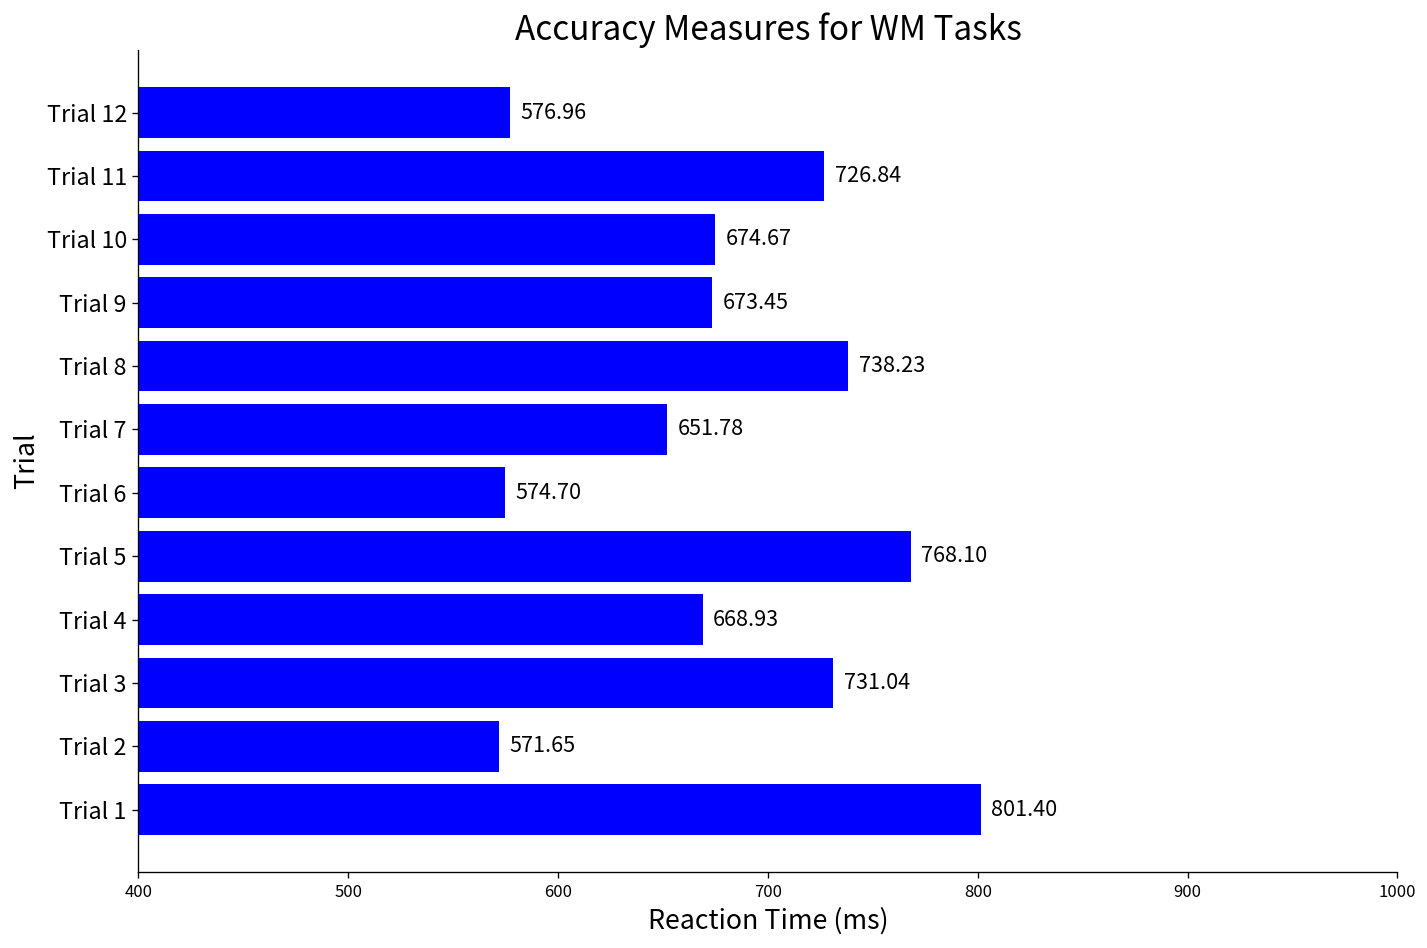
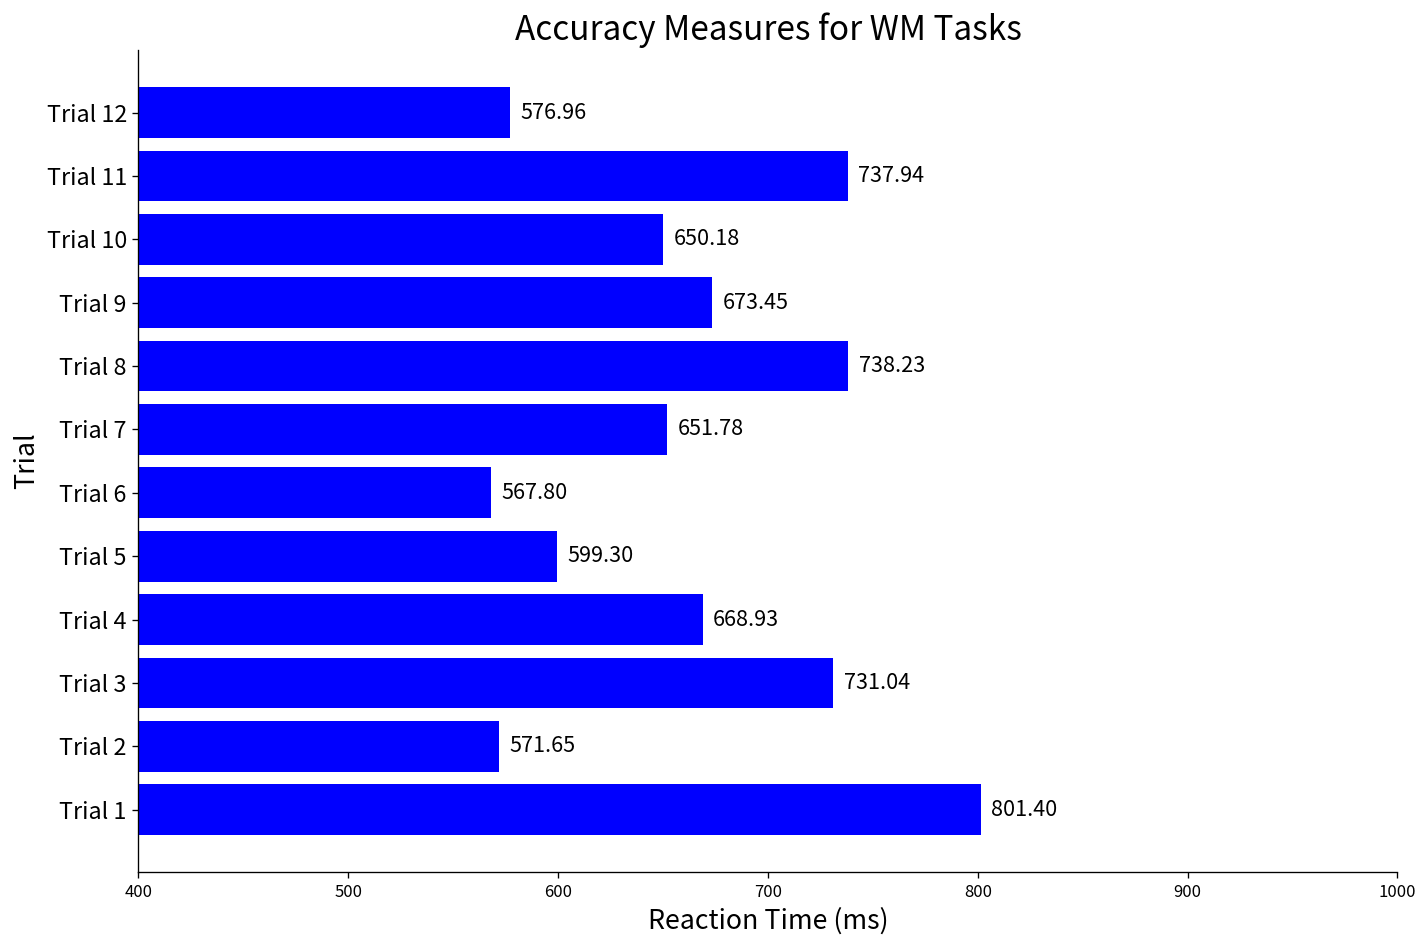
Trial 11: 726.84 -> 737.94
Trial 10: 674.67 -> 650.18
Trial 6: 574.70 -> 567.80
Trial 5: 768.10 -> 599.30
